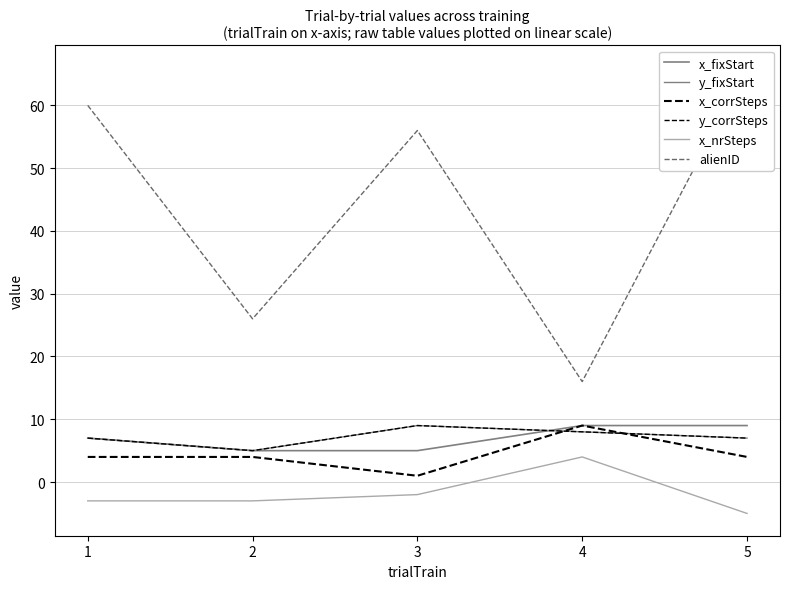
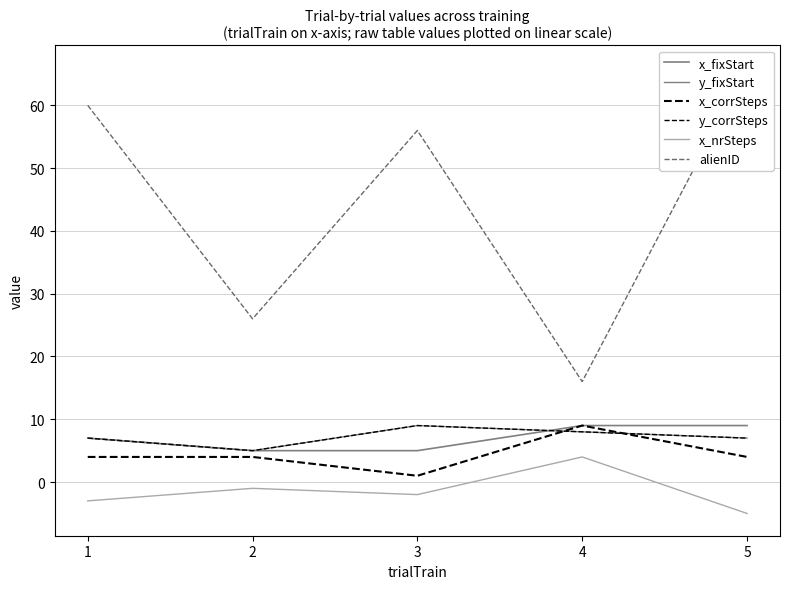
x_nrSteps, 2: -3 -> -1
